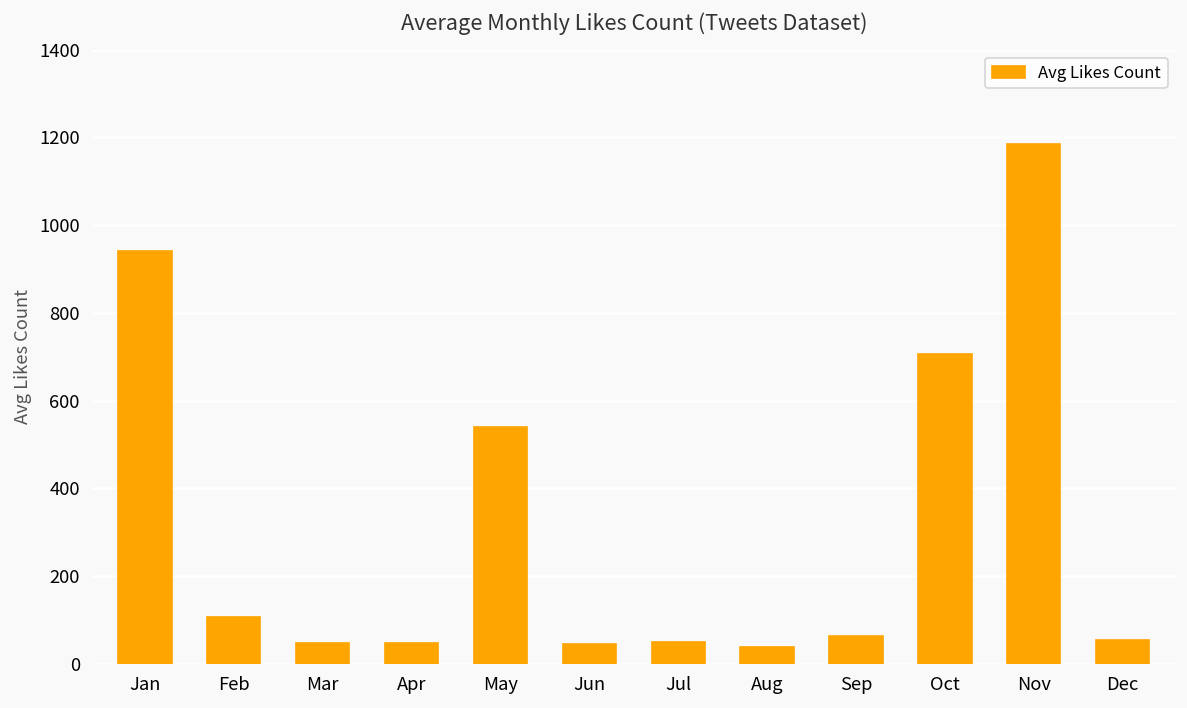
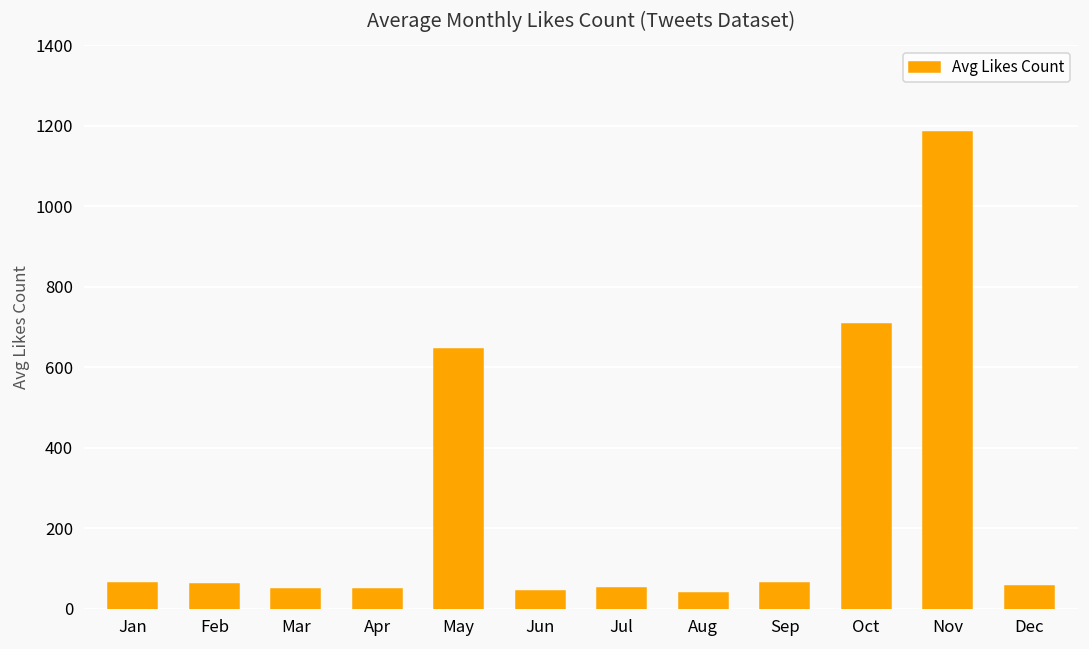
Jan: 940 -> 60
Feb: 110 -> 60
May: 540 -> 650
